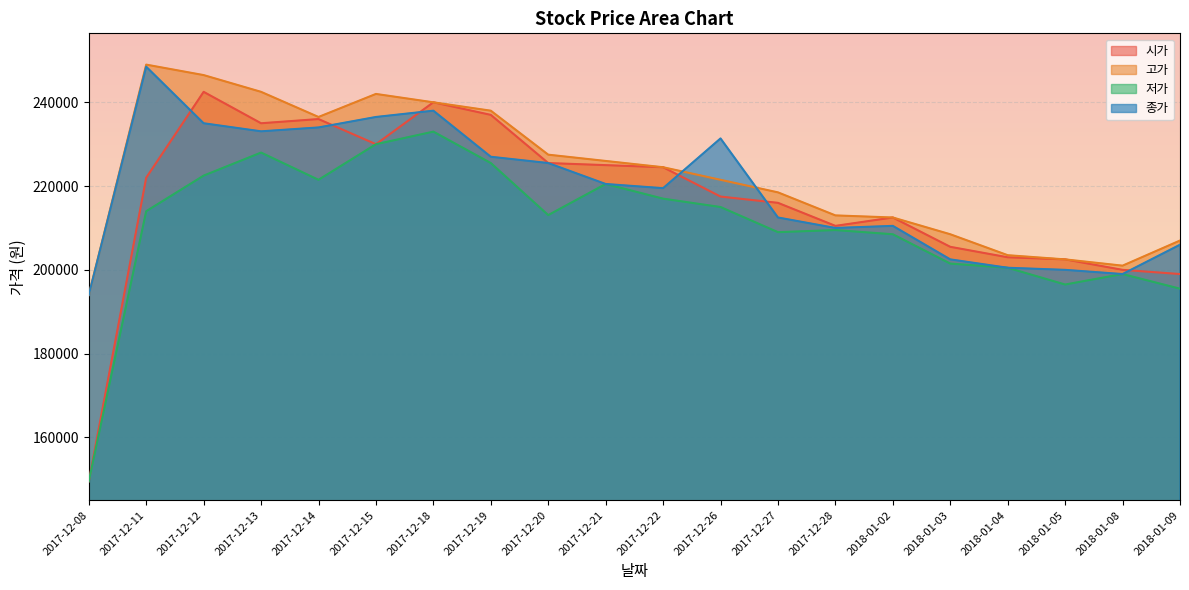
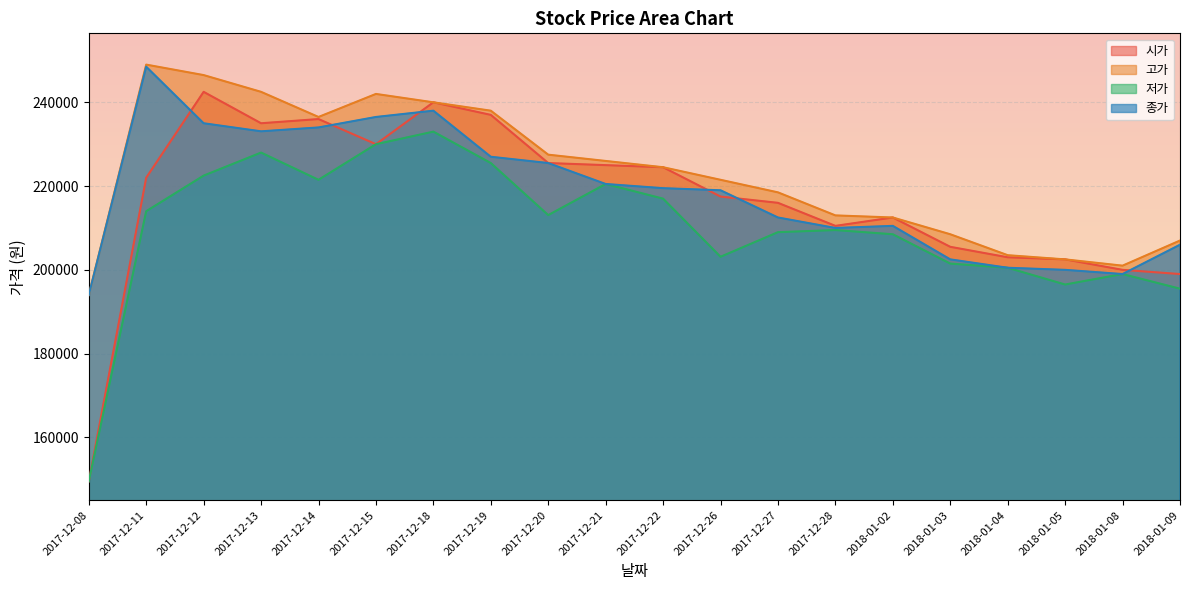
저가, 2017-12-26: 215000 -> 203000
종가, 2017-12-26: 231000 -> 219000
